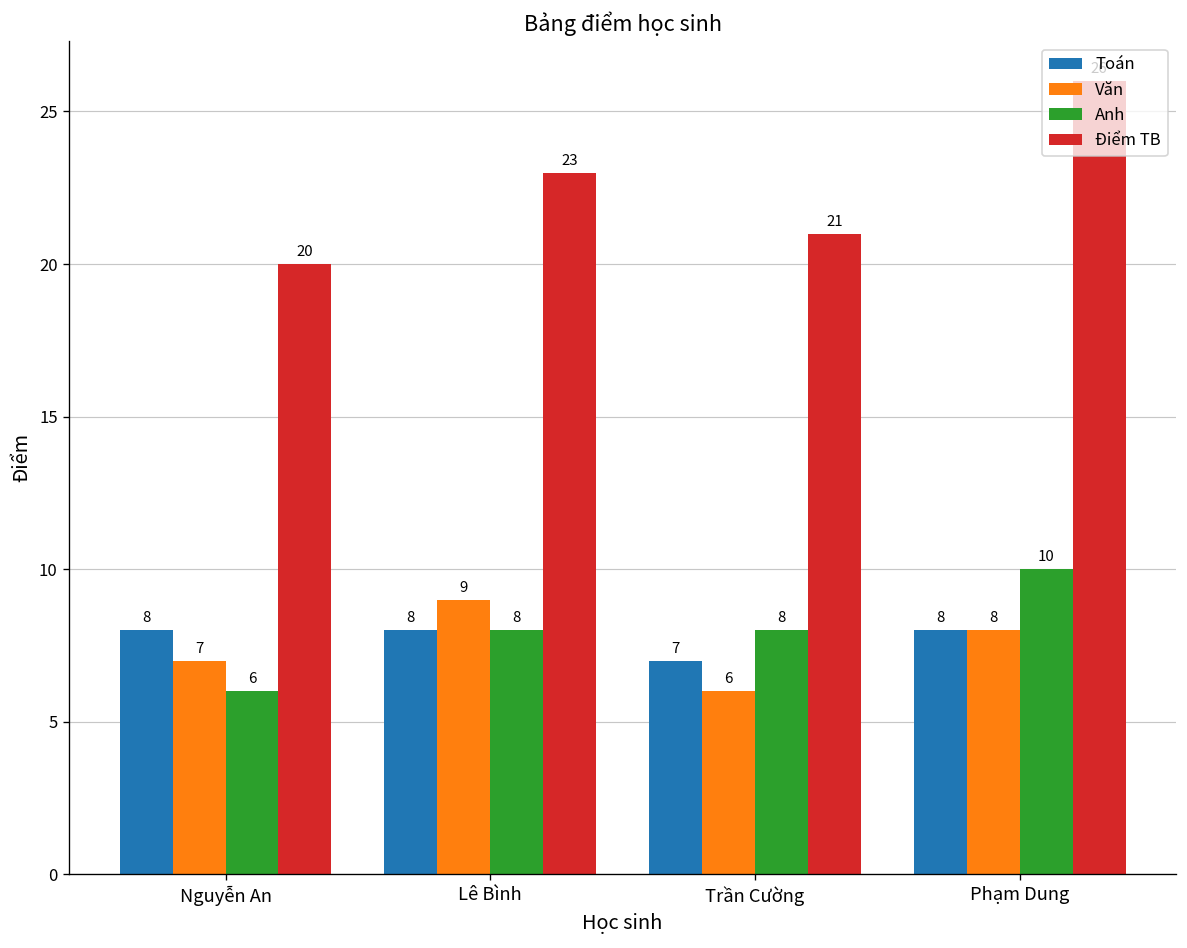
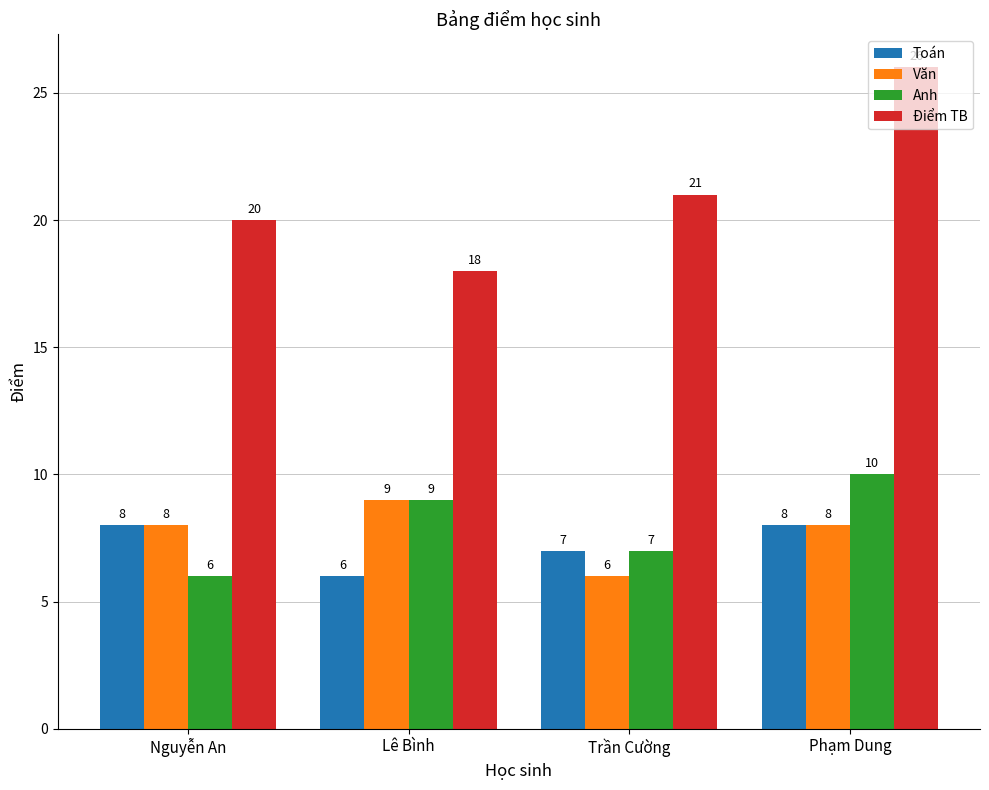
Văn, Nguyễn An: 7 -> 8
Toán, Lê Bình: 8 -> 6
Anh, Lê Bình: 8 -> 9
Điểm TB, Lê Bình: 23 -> 18
Anh, Trần Cường: 8 -> 7
